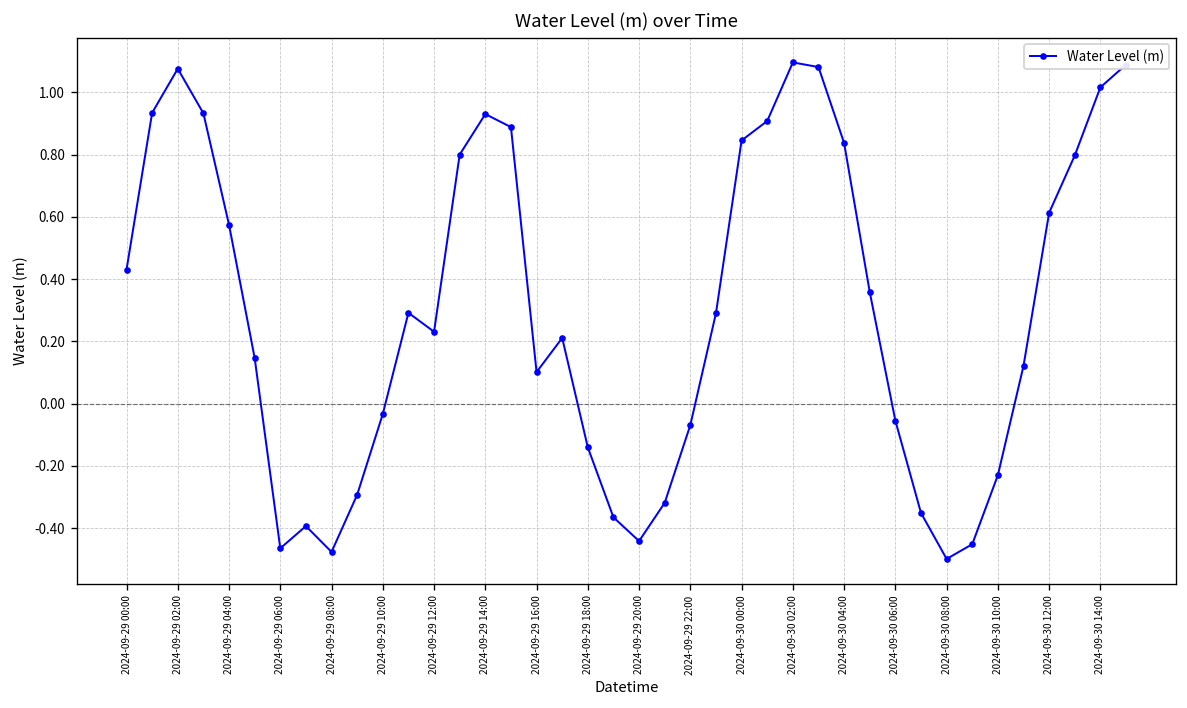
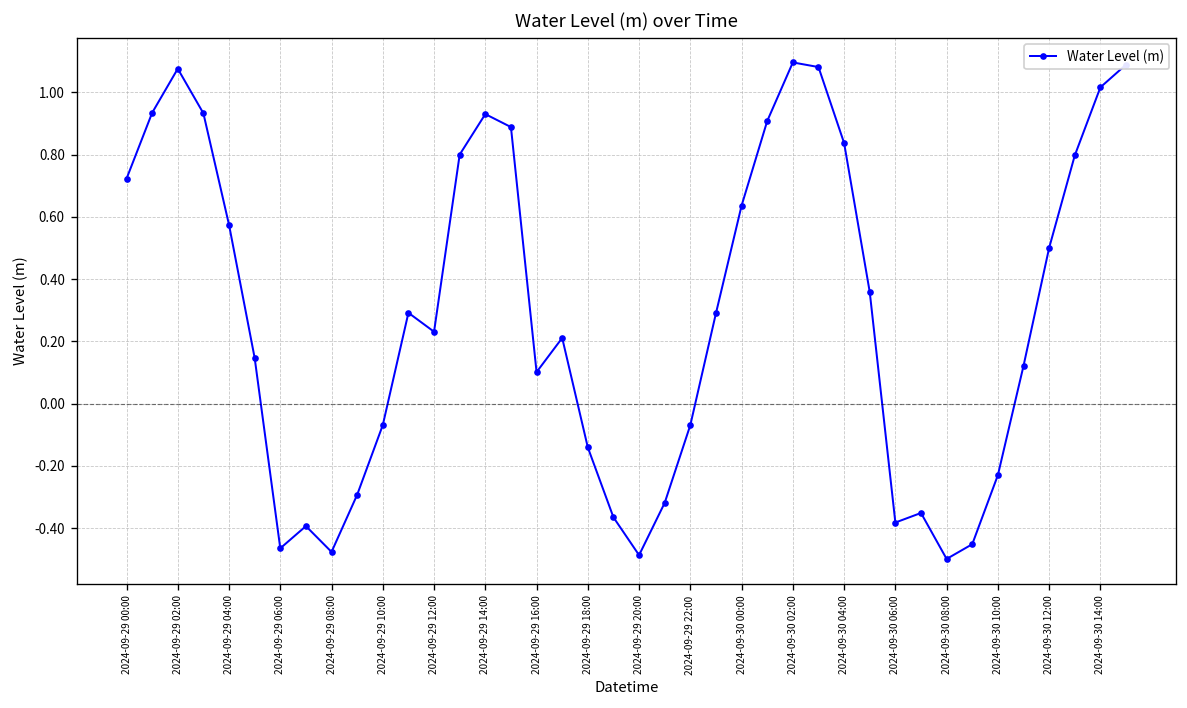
2024-09-29 00:00: 0.43 -> 0.72
2024-09-29 10:00: -0.03 -> -0.07
2024-09-29 20:00: -0.44 -> -0.49
2024-09-30 00:00: 0.85 -> 0.64
2024-09-30 06:00: -0.06 -> -0.38
2024-09-30 12:00: 0.61 -> 0.50
